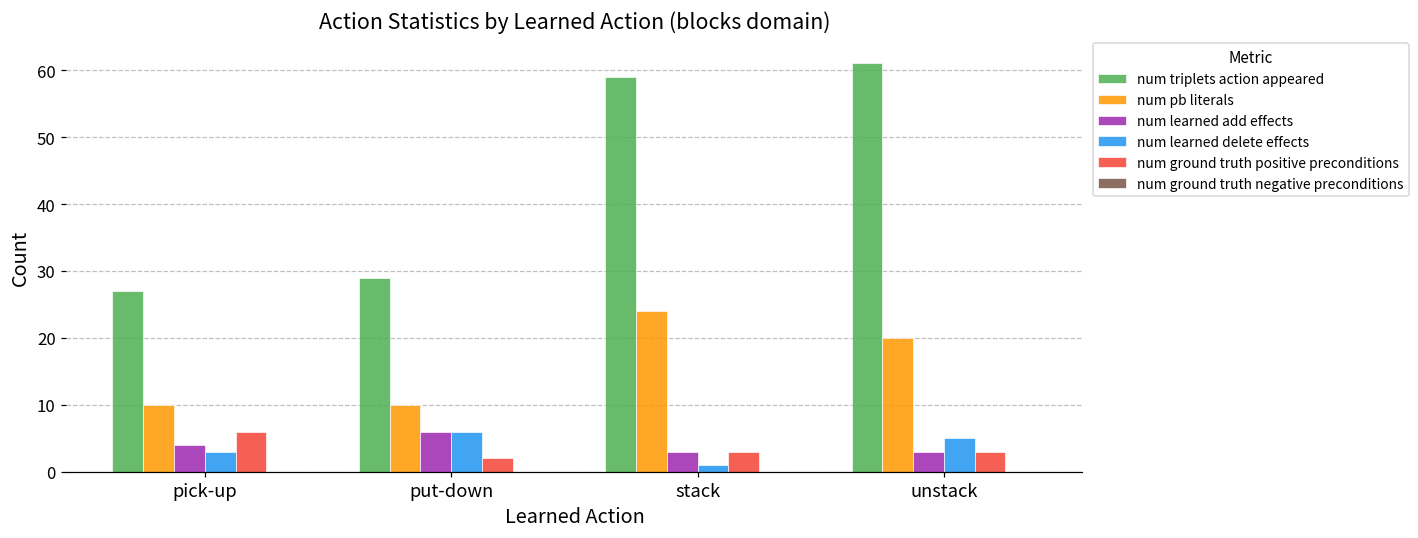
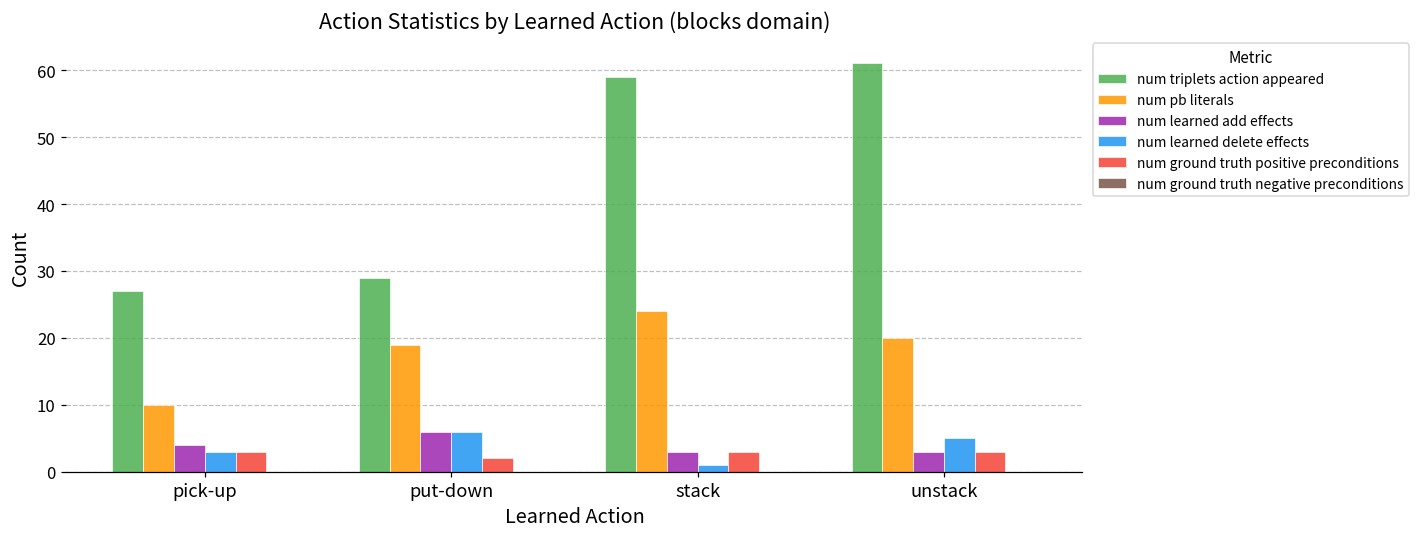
num ground truth positive preconditions, pick-up: 6 -> 3
num pb literals, put-down: 10 -> 19
